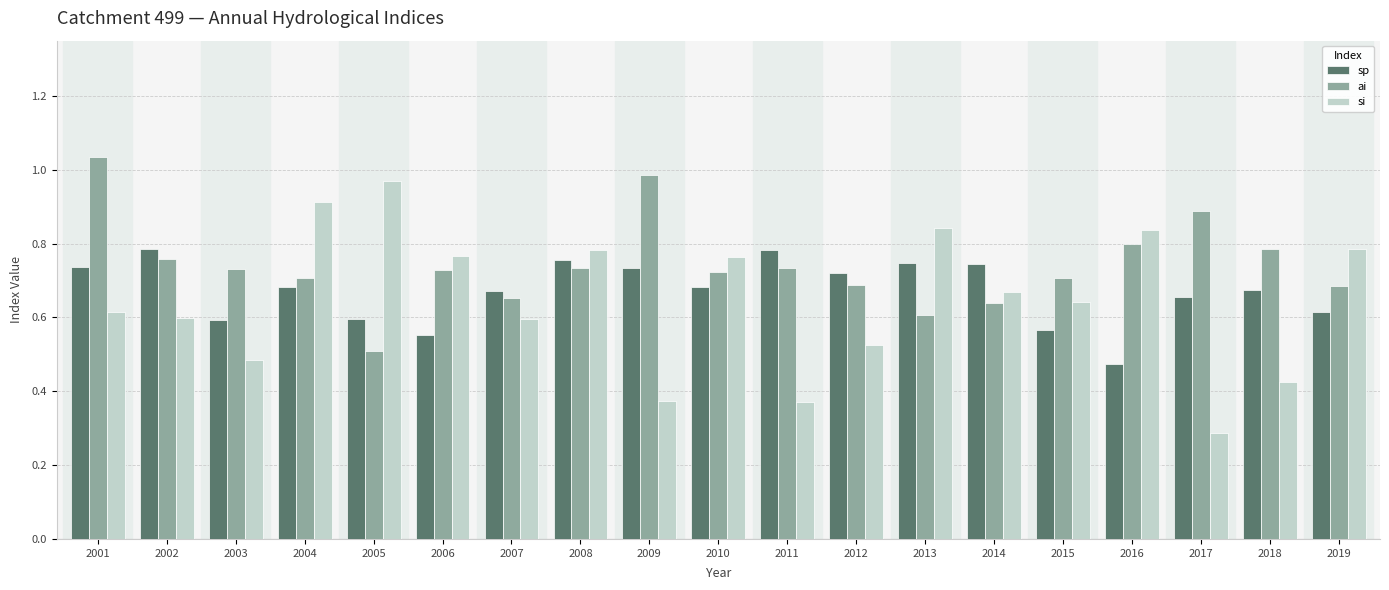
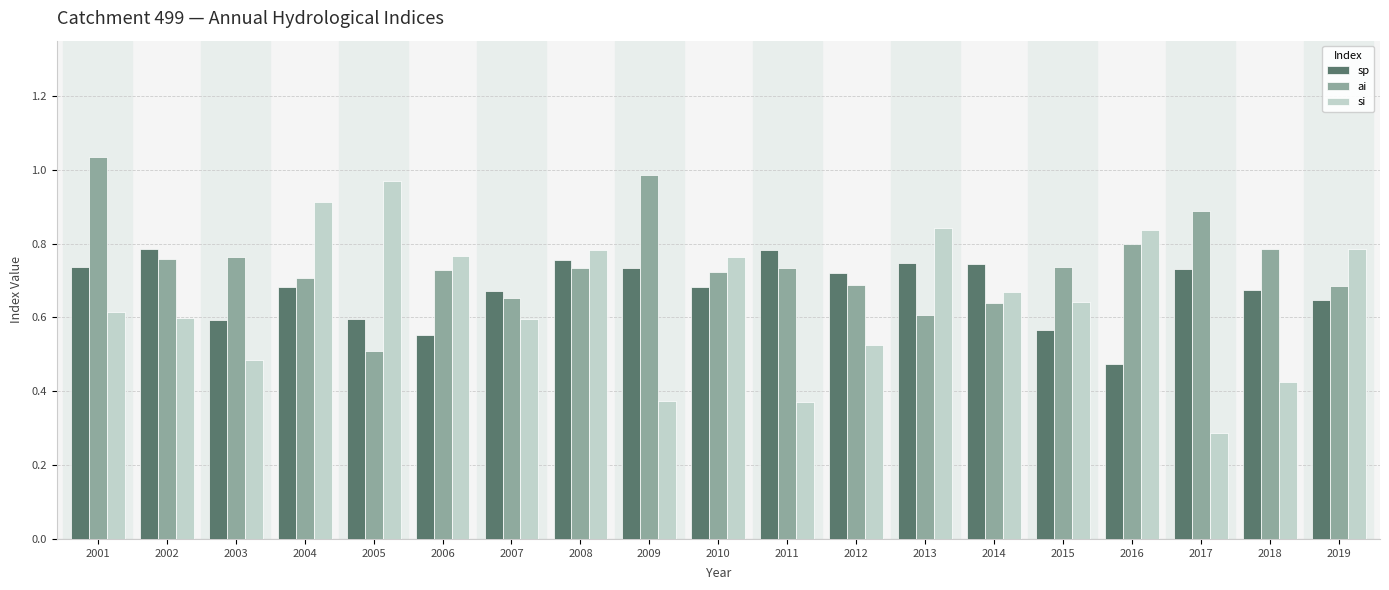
ai, 2003: 0.73 -> 0.76
ai, 2015: 0.71 -> 0.74
sp, 2017: 0.66 -> 0.73
sp, 2019: 0.61 -> 0.65
